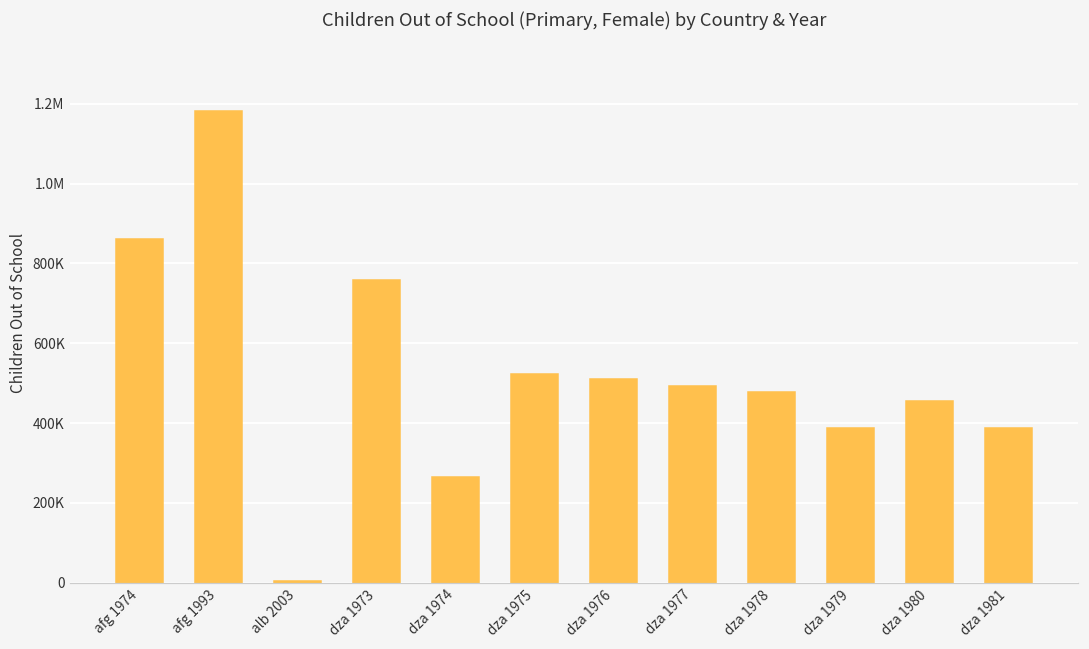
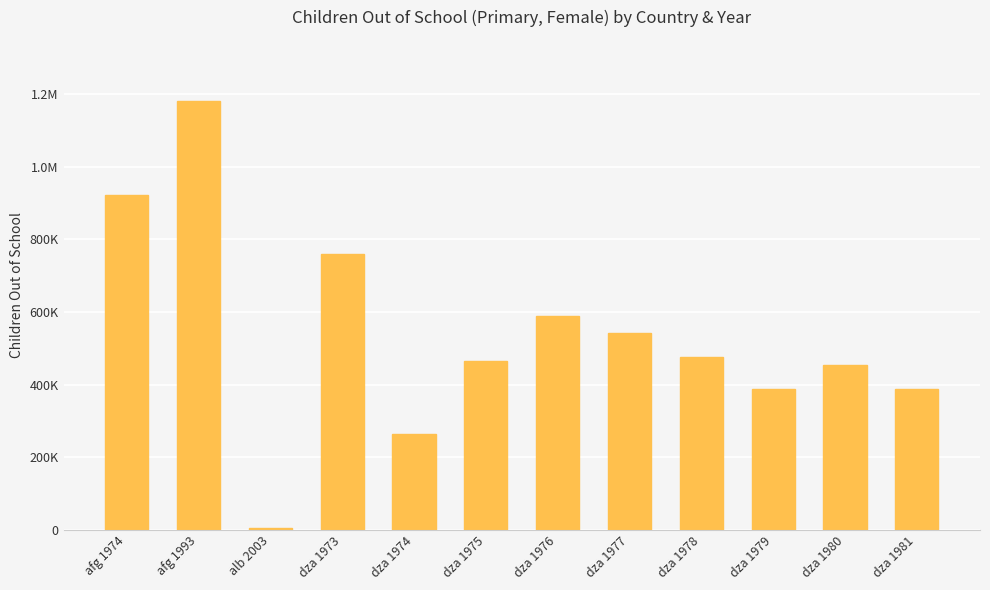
afg 1974: 860000 -> 920000
dza 1975: 520000 -> 470000
dza 1976: 510000 -> 590000
dza 1977: 490000 -> 540000
